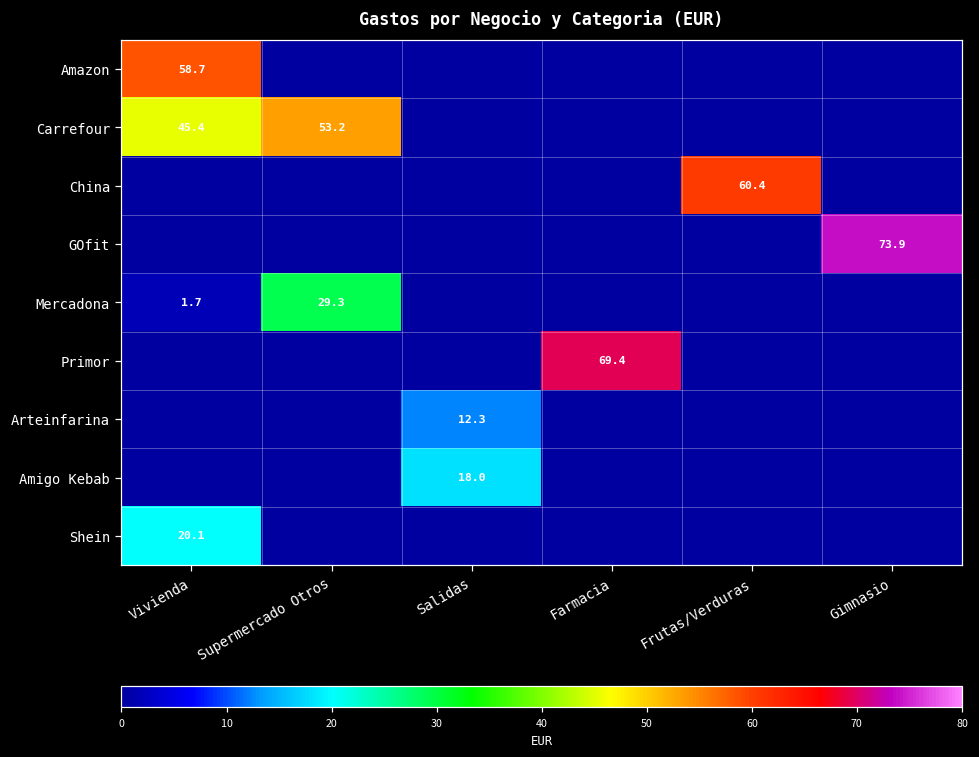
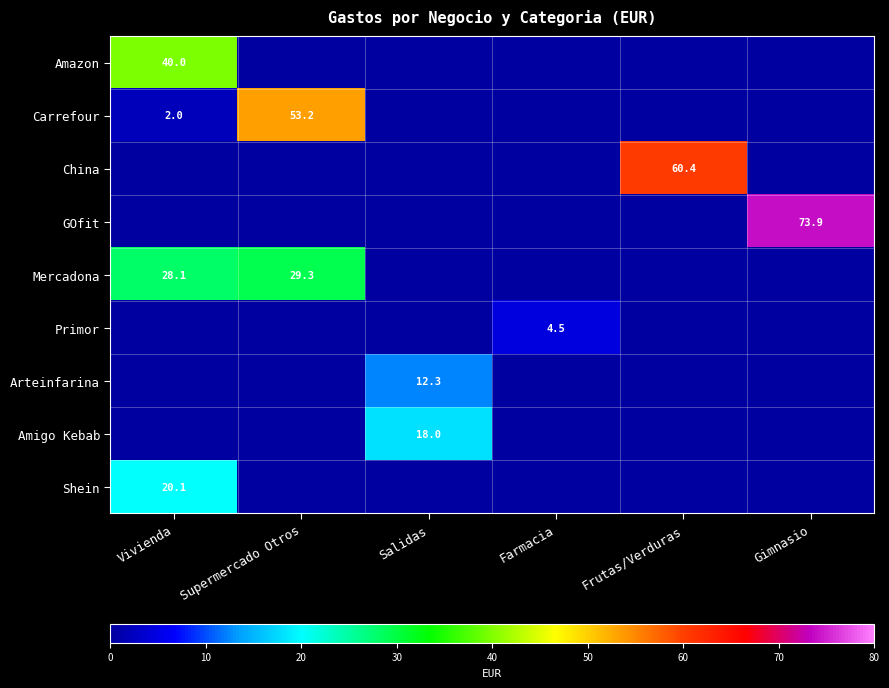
Amazon, Vivienda: 58.7 -> 40.0
Carrefour, Vivienda: 45.4 -> 2.0
Mercadona, Vivienda: 1.7 -> 28.1
Primor, Farmacia: 69.4 -> 4.5
